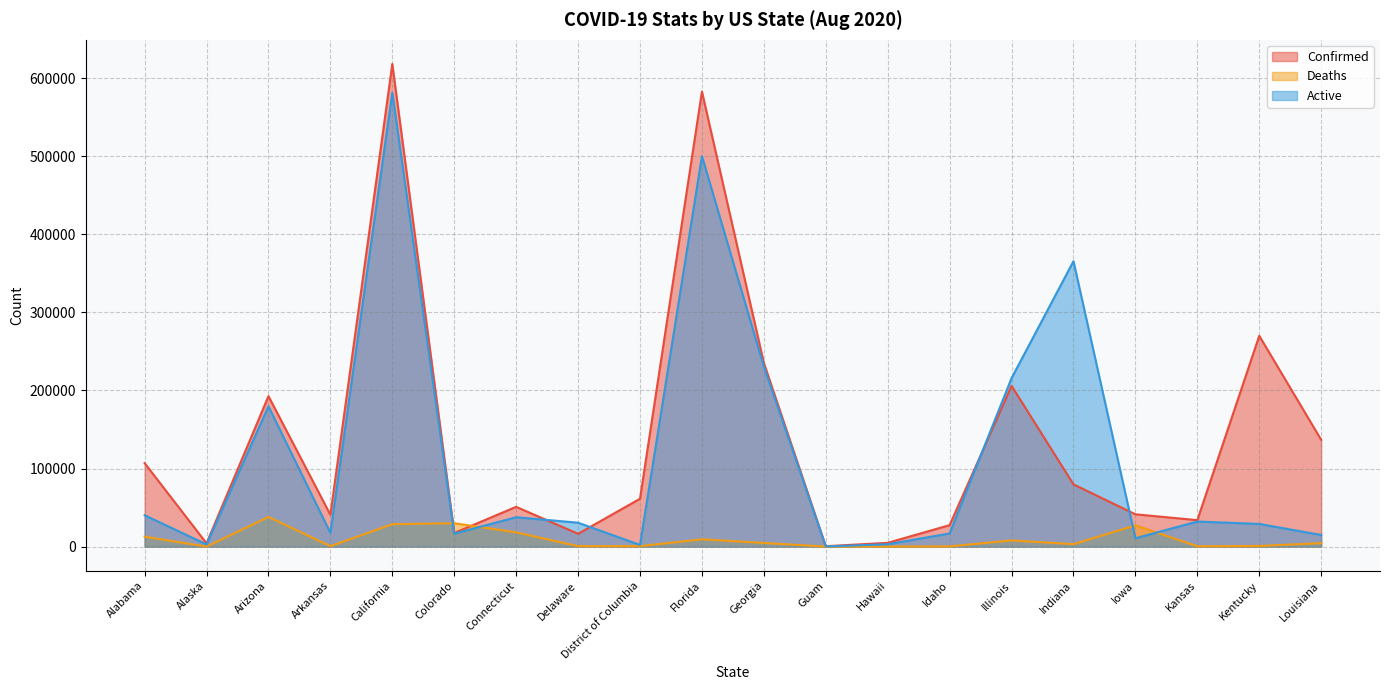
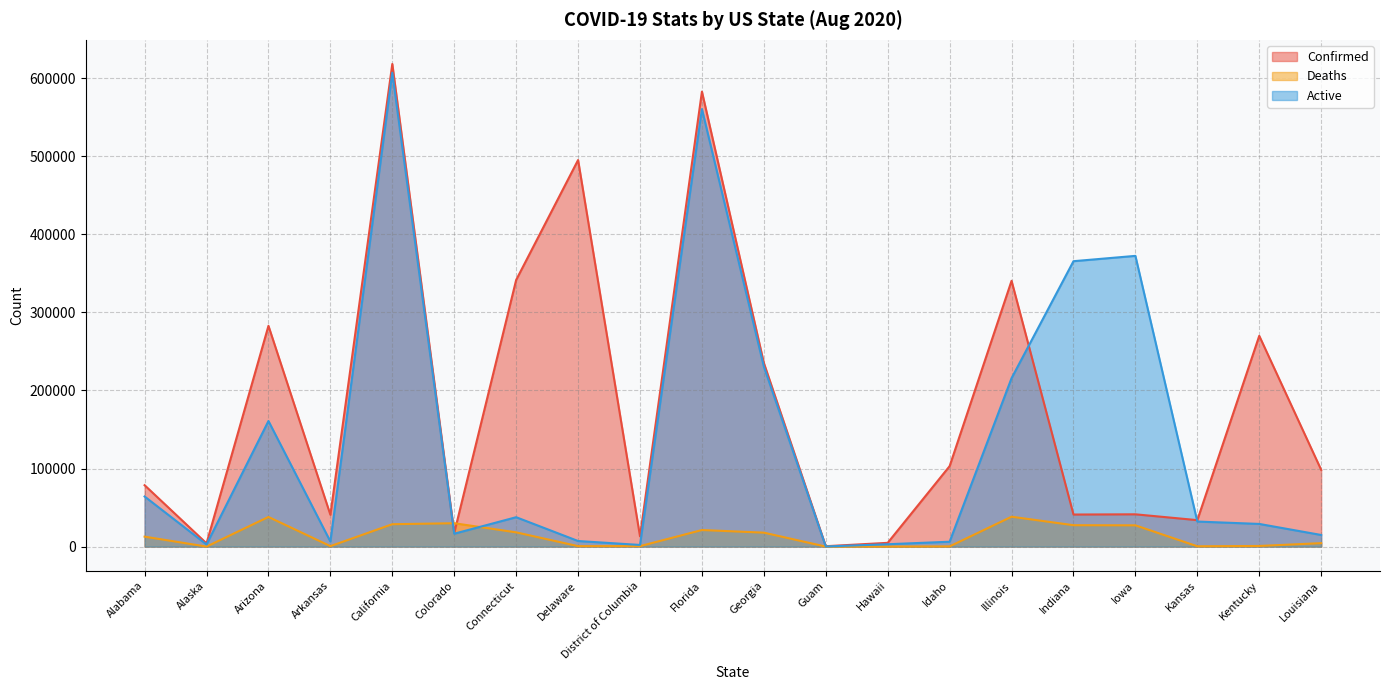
Confirmed, Alabama: 110000 -> 80000
Active, Alabama: 40000 -> 60000
Confirmed, Arizona: 190000 -> 280000
Active, Arizona: 180000 -> 160000
Active, Arkansas: 20000 -> 10000
Active, California: 580000 -> 610000
Confirmed, Connecticut: 50000 -> 340000
Confirmed, Delaware: 20000 -> 500000
Active, Delaware: 30000 -> 10000
Confirmed, District of Columbia: 60000 -> 10000
Deaths, Florida: 10000 -> 20000
Active, Florida: 500000 -> 560000
Deaths, Georgia: 0 -> 20000
Confirmed, Idaho: 30000 -> 100000
Active, Idaho: 20000 -> 10000
Confirmed, Illinois: 210000 -> 340000
Deaths, Illinois: 10000 -> 40000
Confirmed, Indiana: 80000 -> 40000
Deaths, Indiana: 0 -> 30000
Active, Iowa: 10000 -> 370000
Confirmed, Louisiana: 140000 -> 100000
